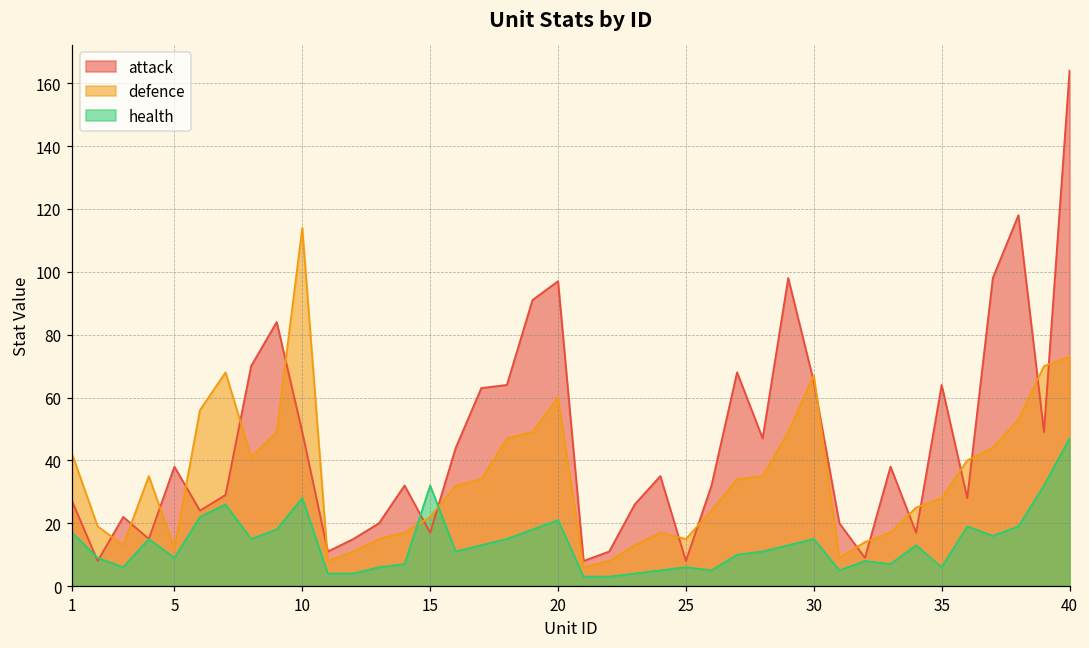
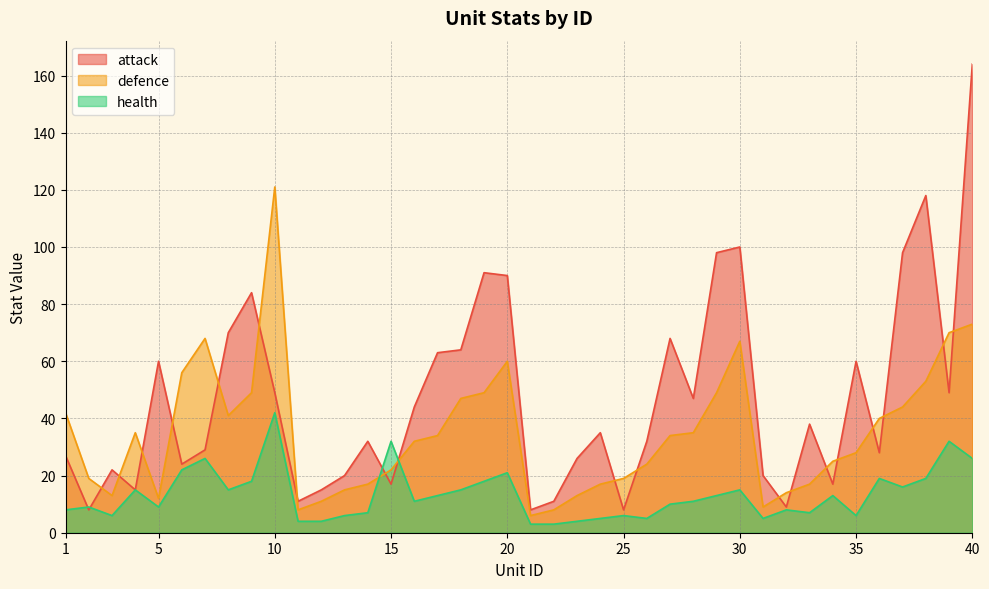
health, 1: 17 -> 8
attack, 5: 38 -> 60
defence, 10: 114 -> 121
health, 10: 28 -> 42
attack, 20: 97 -> 90
defence, 25: 15 -> 19
attack, 30: 65 -> 100
attack, 35: 64 -> 60
health, 40: 47 -> 26
